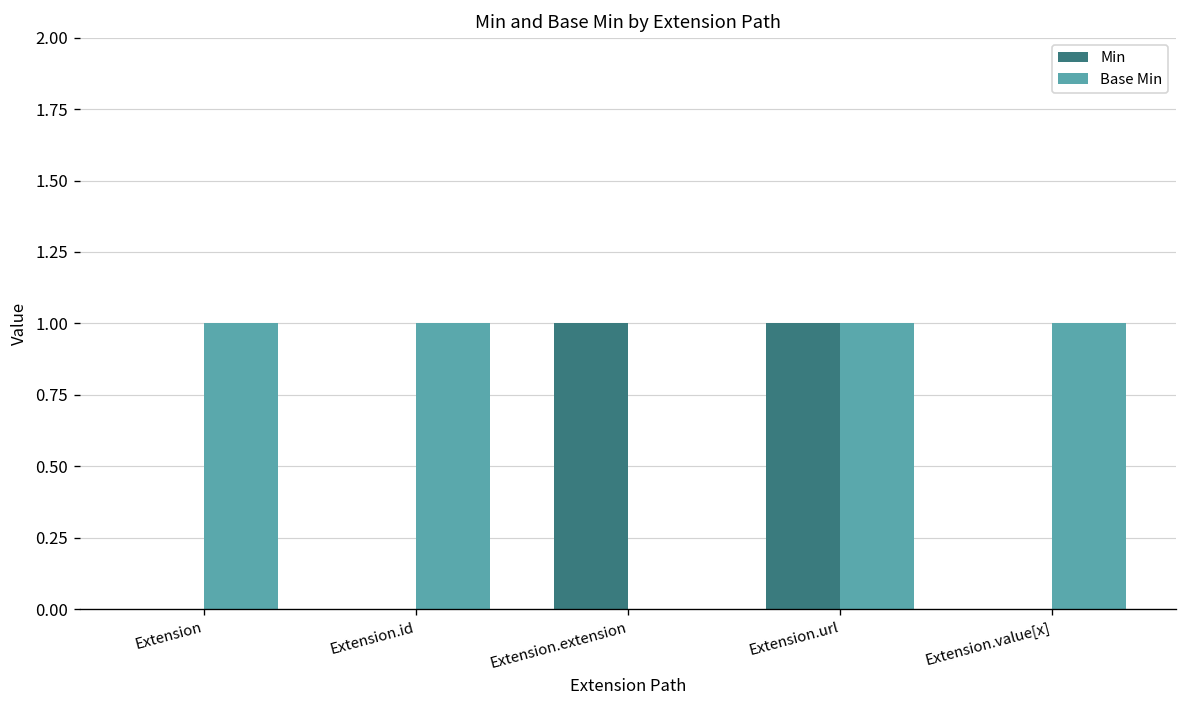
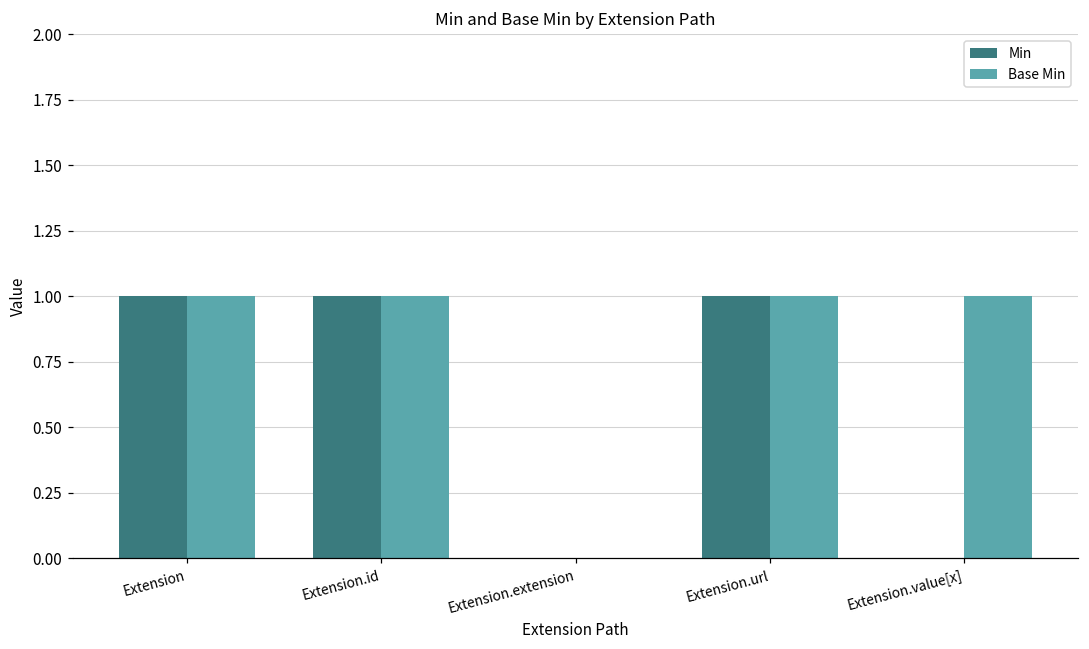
Min, Extension: 0 -> 1
Min, Extension.id: 0 -> 1
Min, Extension.extension: 1 -> 0
